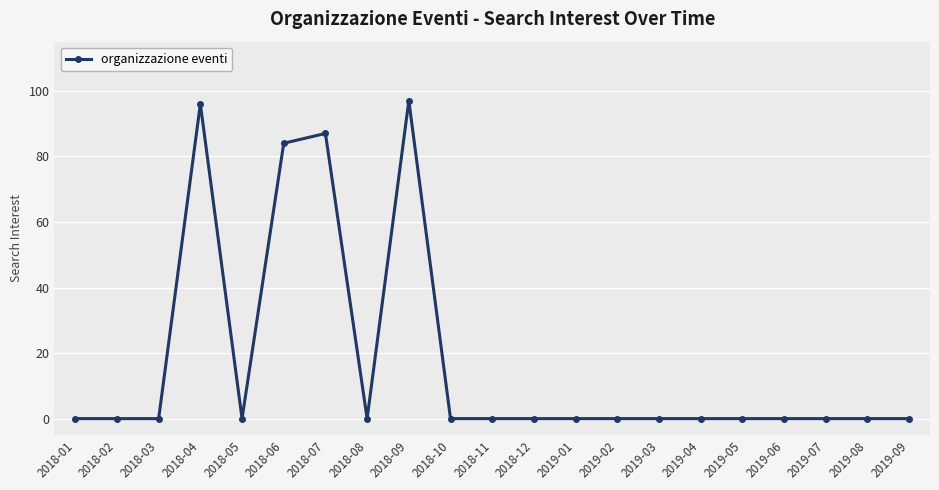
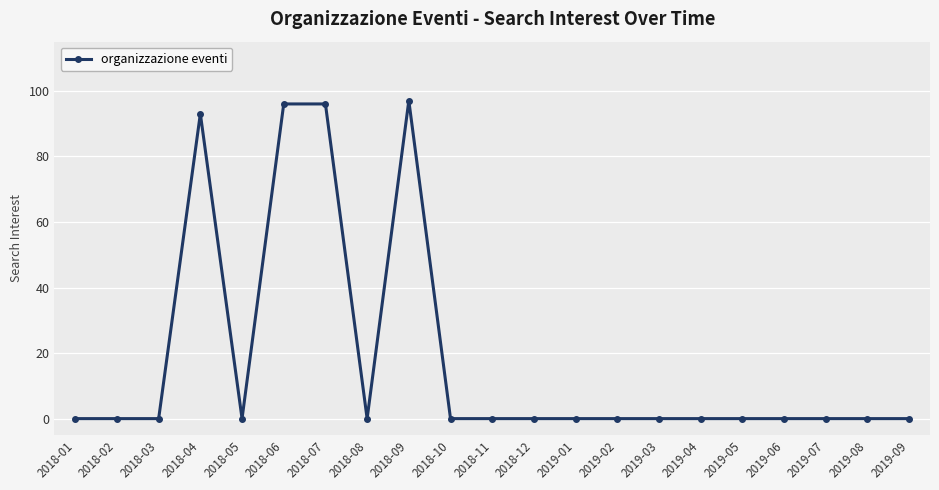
2018-04: 96 -> 93
2018-06: 84 -> 96
2018-07: 87 -> 96
